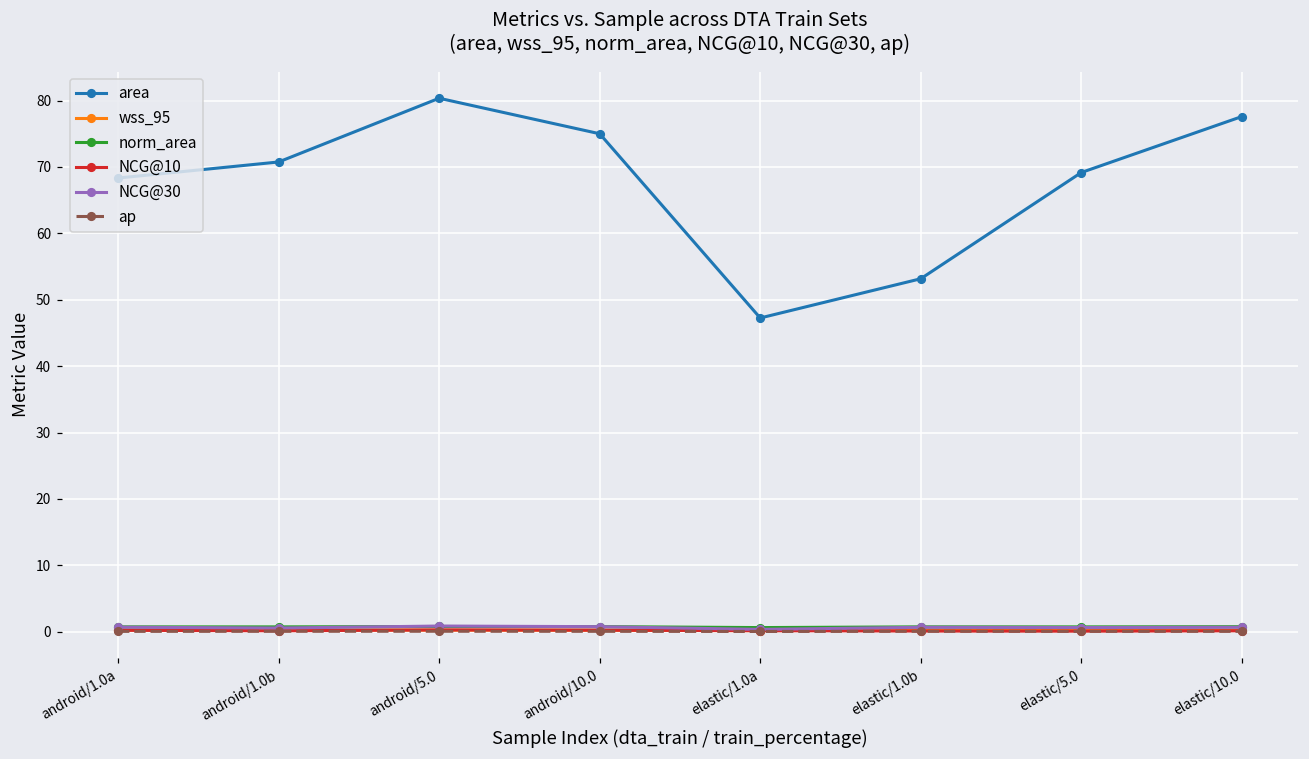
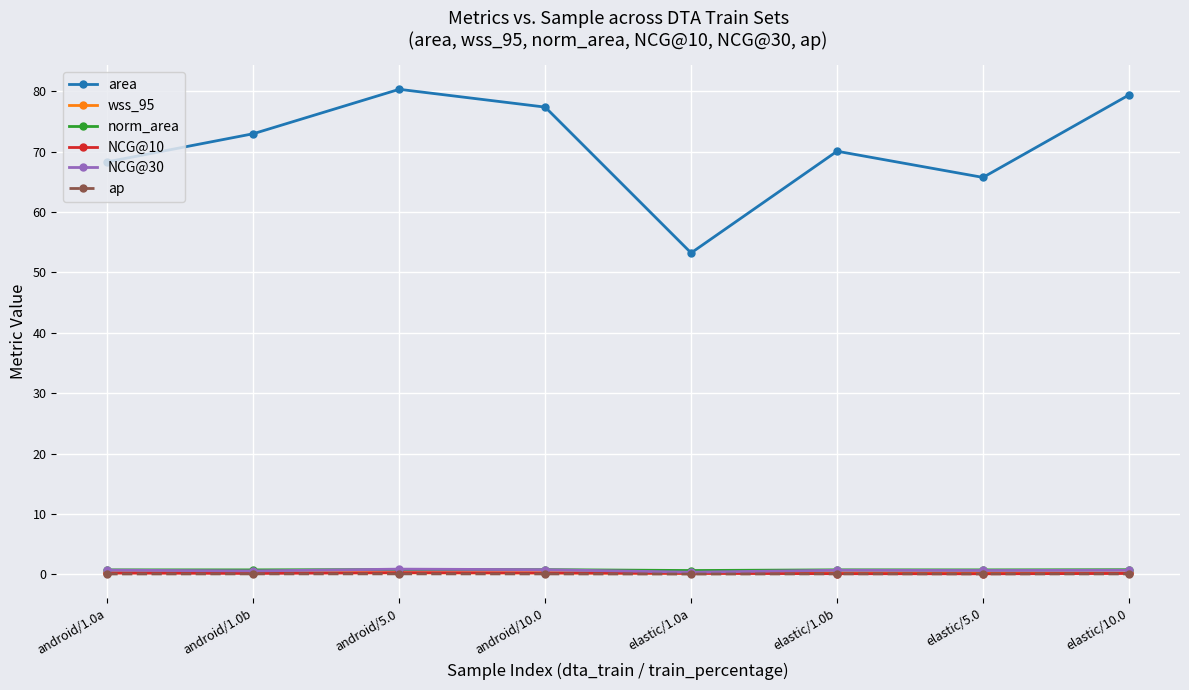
area, android/1.0b: 71 -> 73
area, android/10.0: 75 -> 77
area, elastic/1.0a: 47 -> 53
area, elastic/1.0b: 53 -> 70
area, elastic/5.0: 69 -> 66
area, elastic/10.0: 78 -> 79
